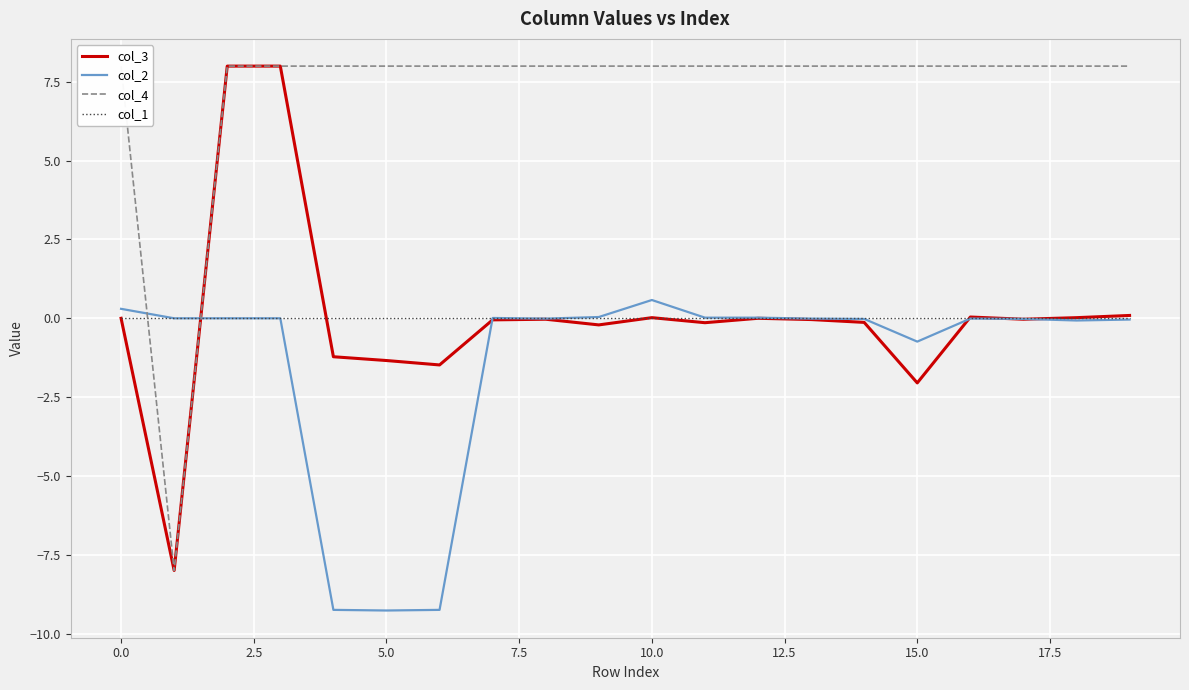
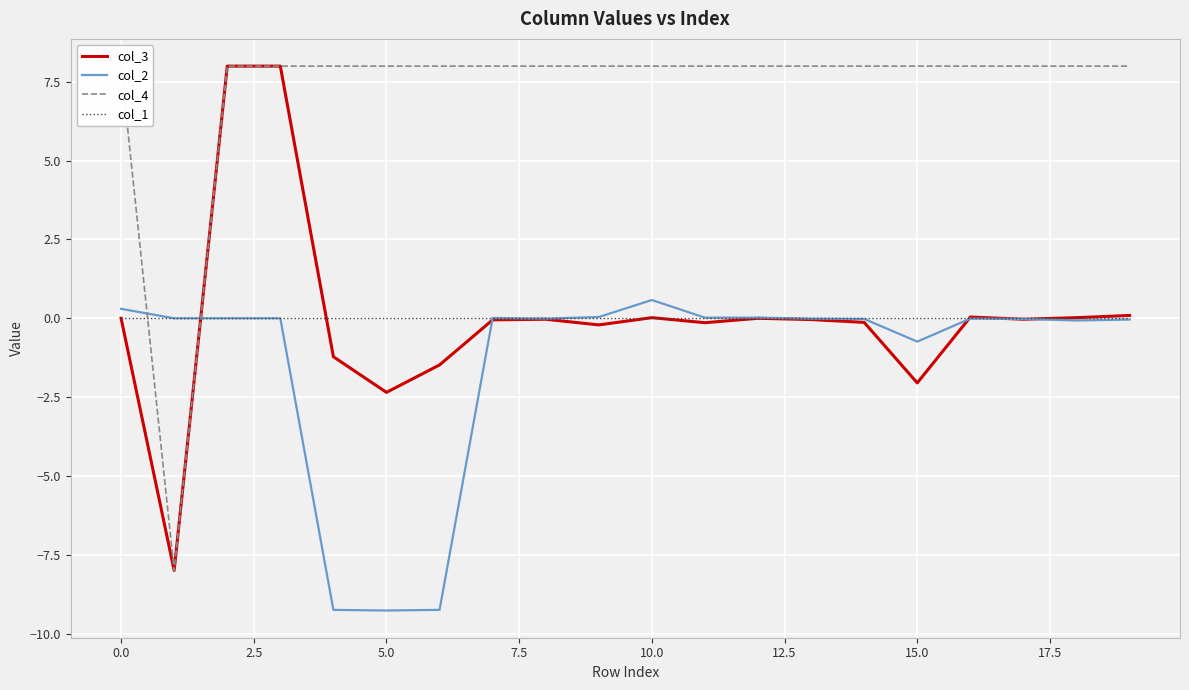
col_3, 5.0: -1.3 -> -2.4
